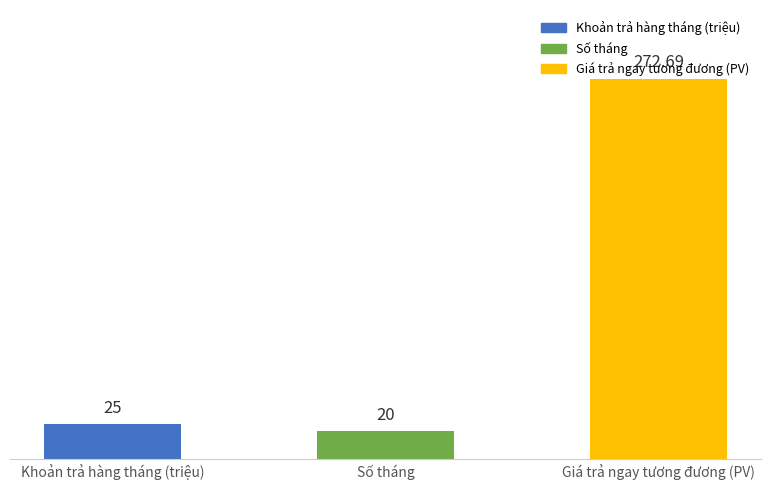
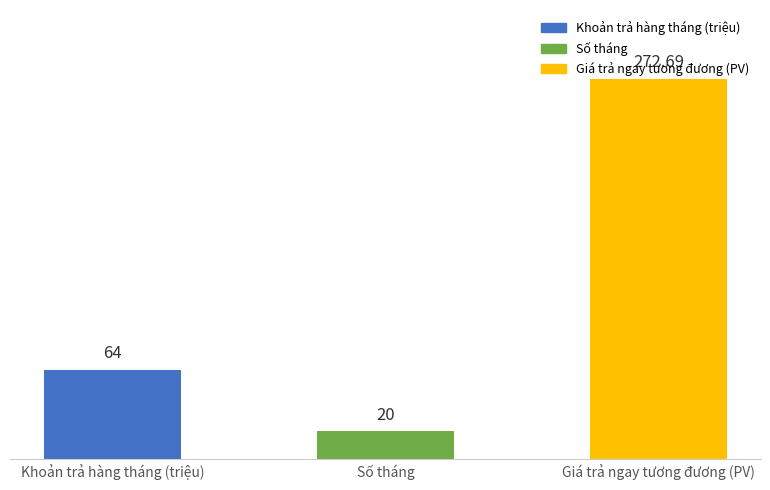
Khoản trả hàng tháng (triệu): 25 -> 64
